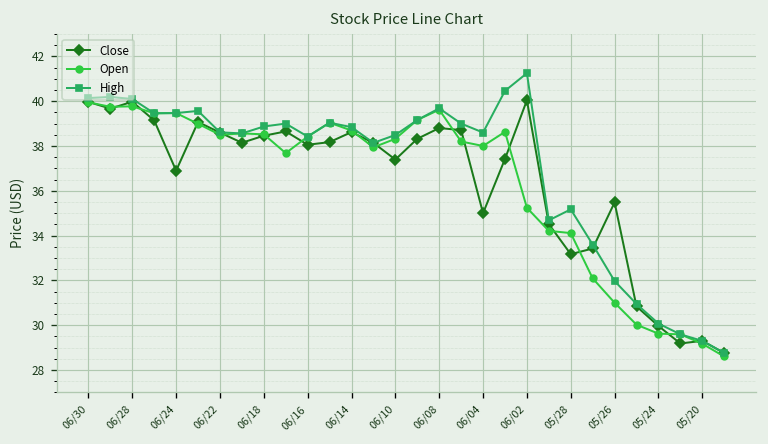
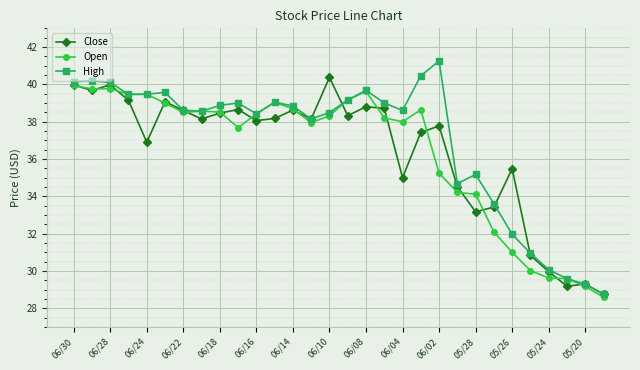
Close, 06/10: 37.4 -> 40.4
Close, 06/02: 40.0 -> 37.8
